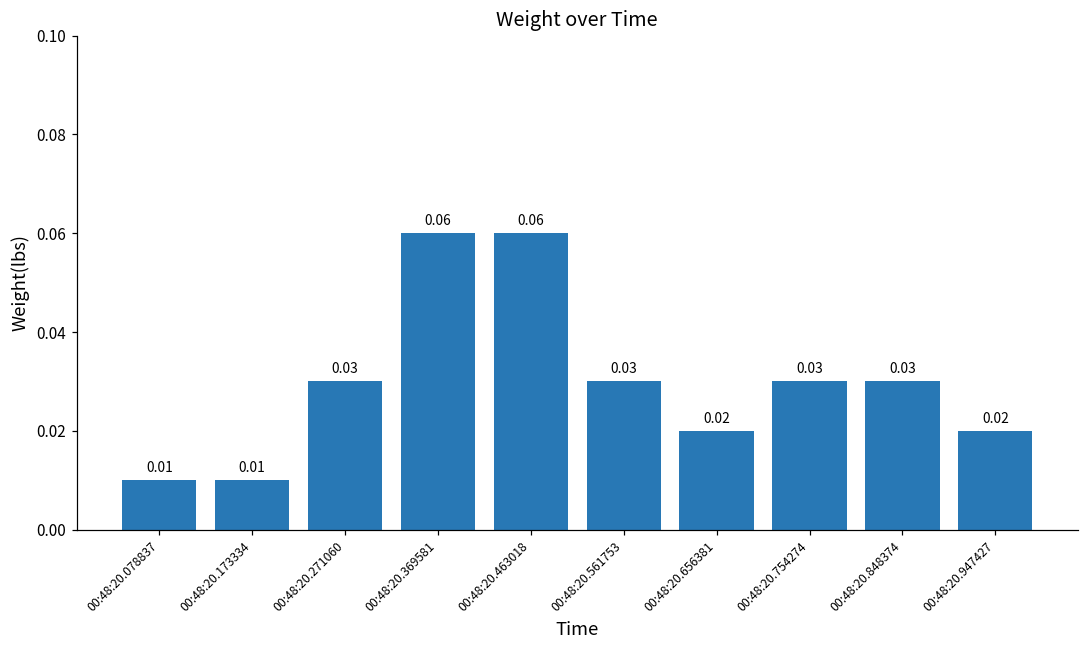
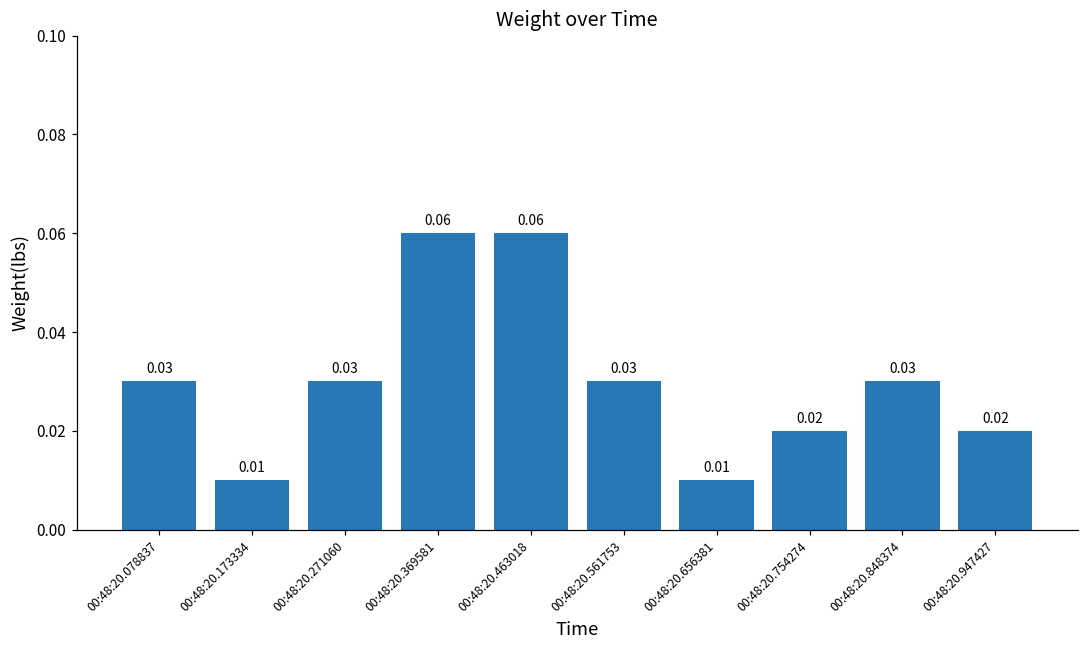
00:48:20.078837: 0.01 -> 0.03
00:48:20.656381: 0.02 -> 0.01
00:48:20.754274: 0.03 -> 0.02
